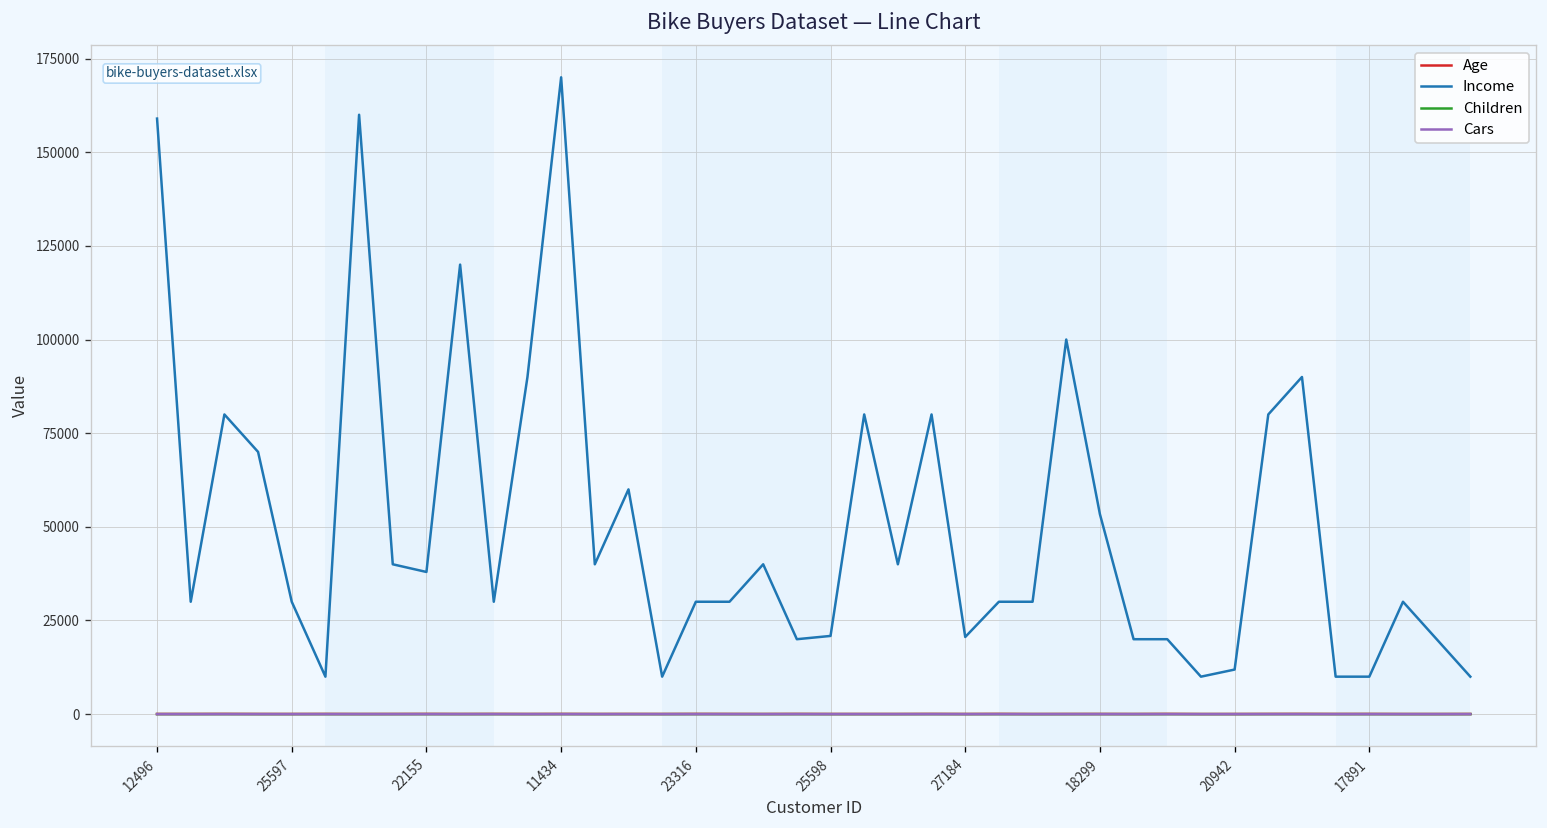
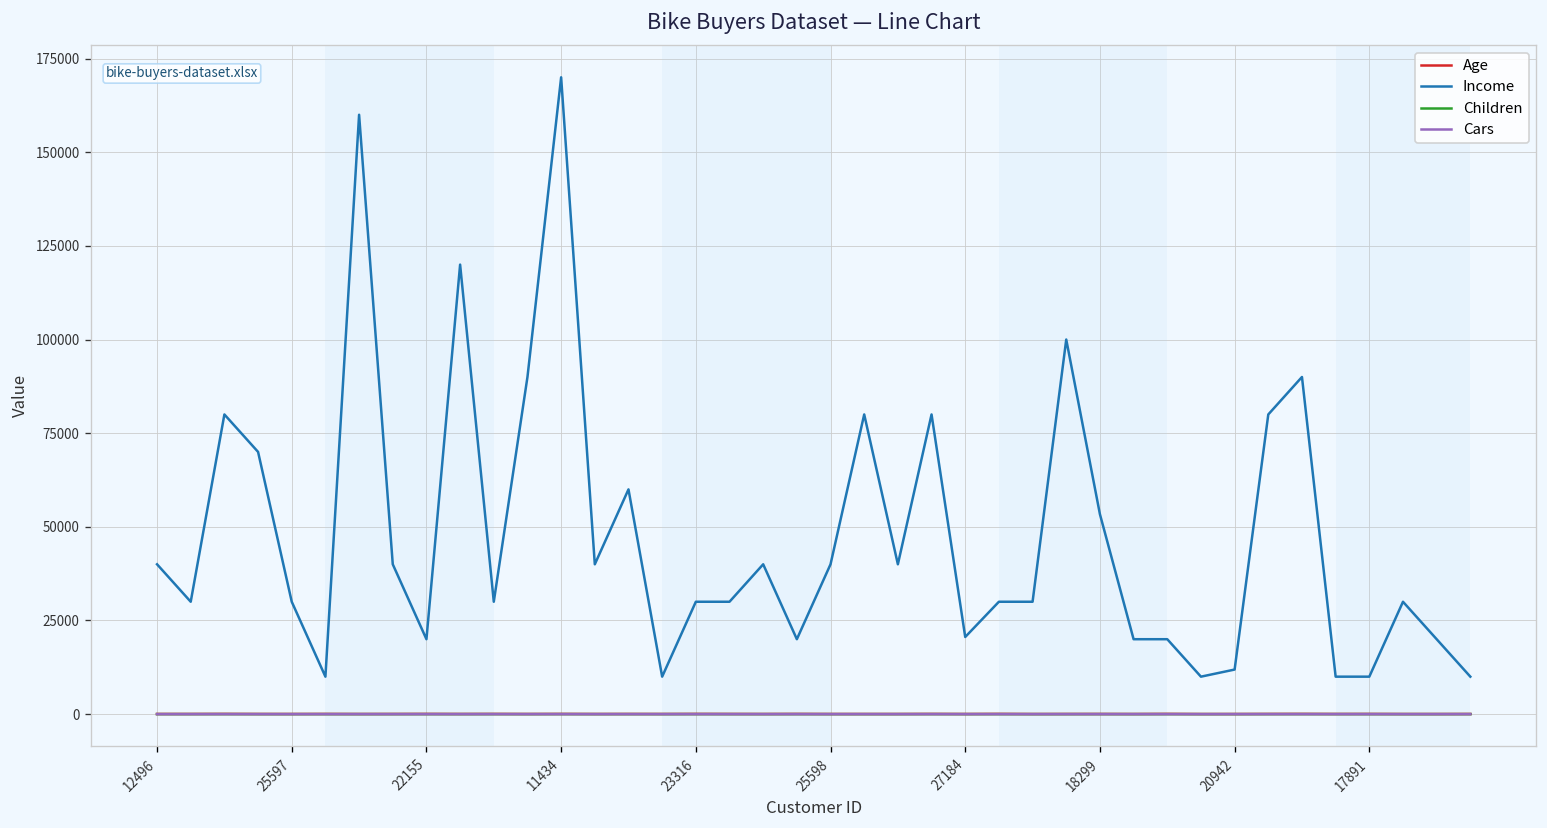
Income, 12496: 159000 -> 40000
Income, 22155: 38000 -> 20000
Income, 25598: 21000 -> 40000
